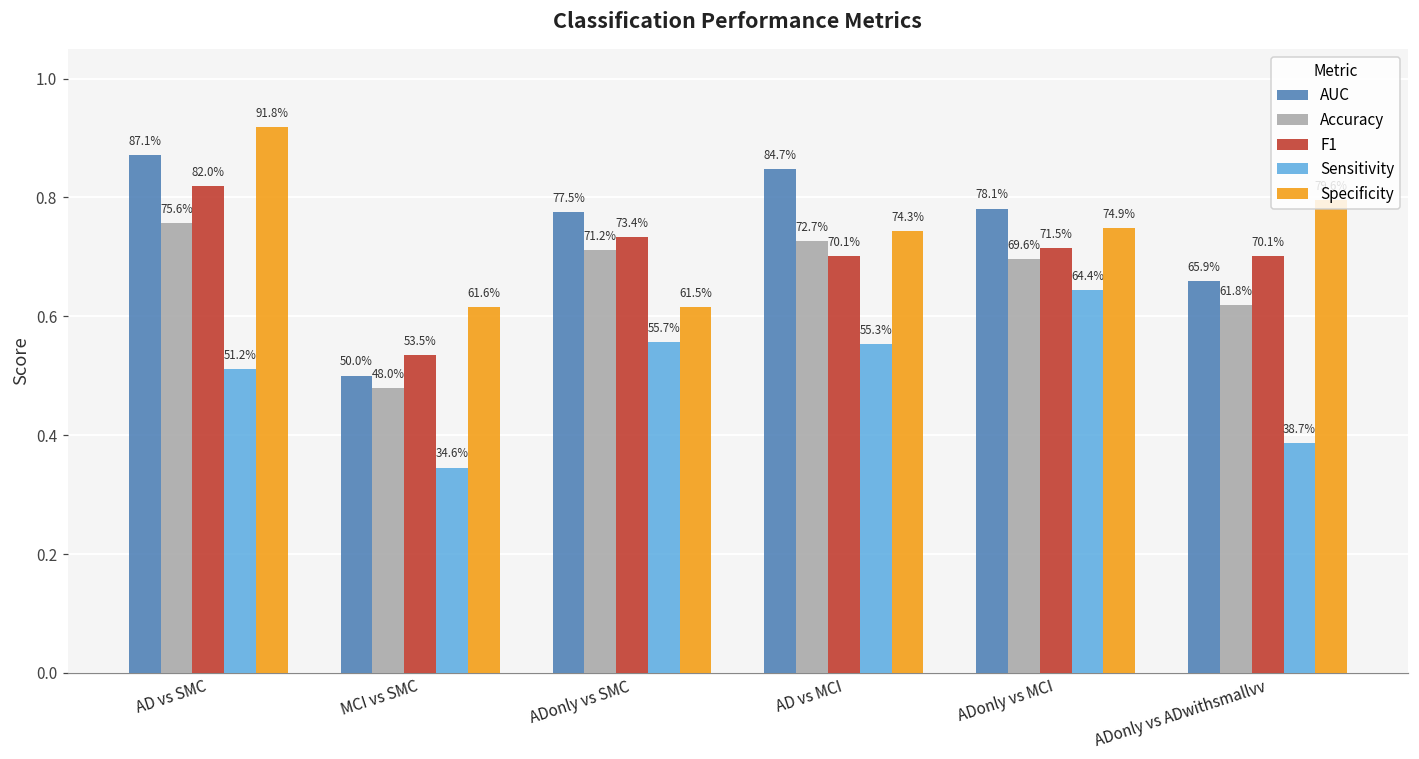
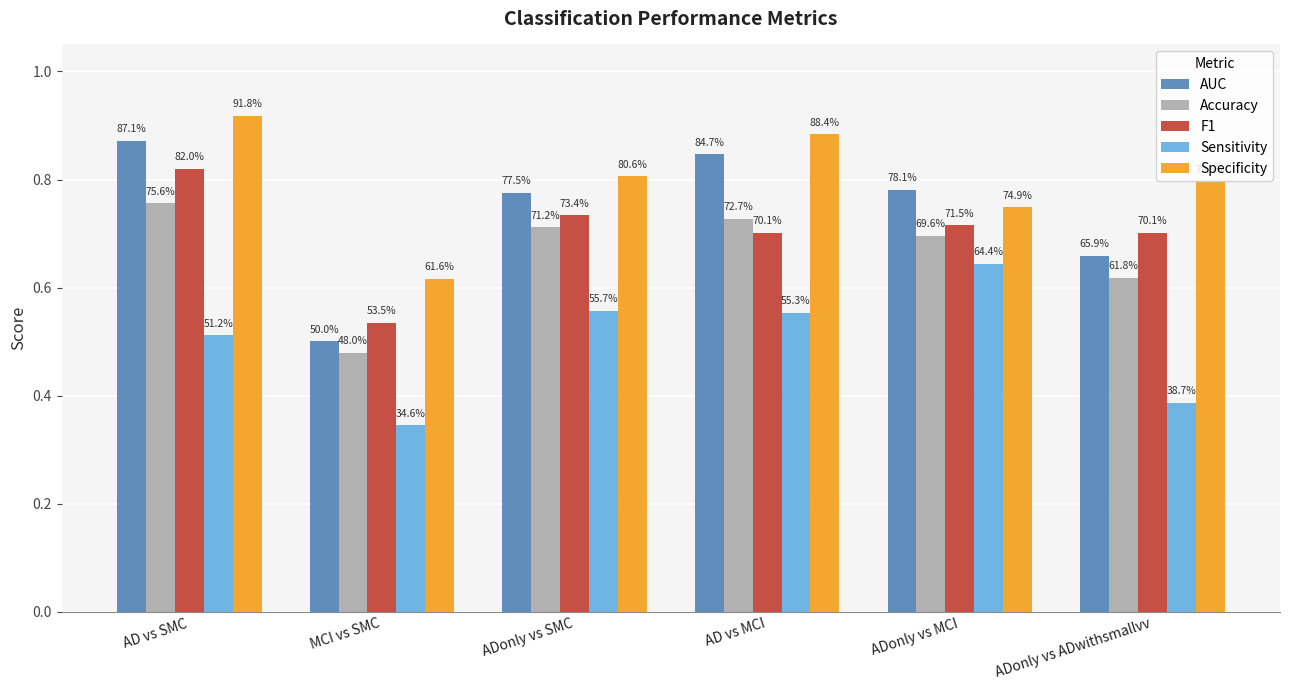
Specificity, ADonly vs SMC: 61.5% -> 80.6%
Specificity, AD vs MCI: 74.3% -> 88.4%
